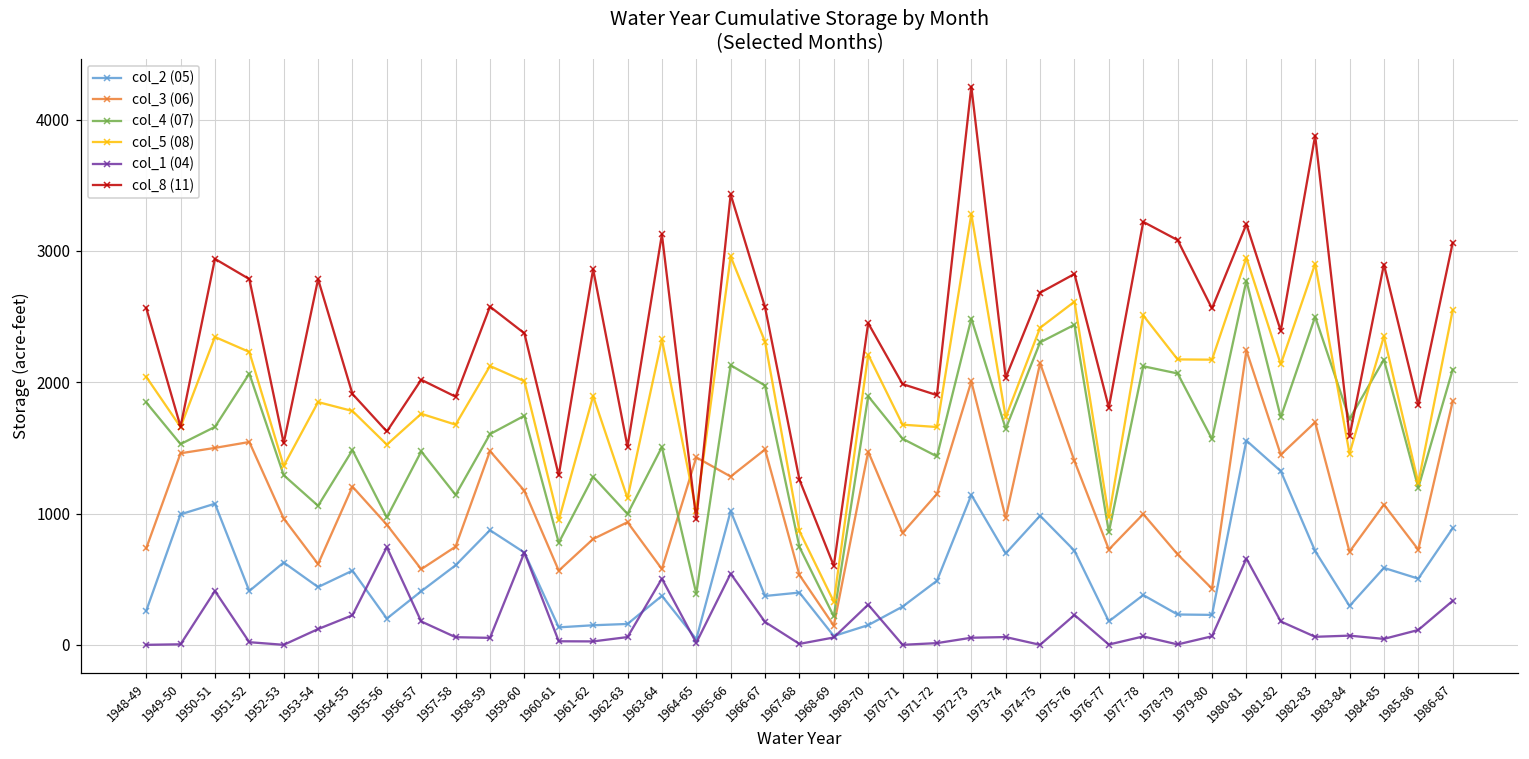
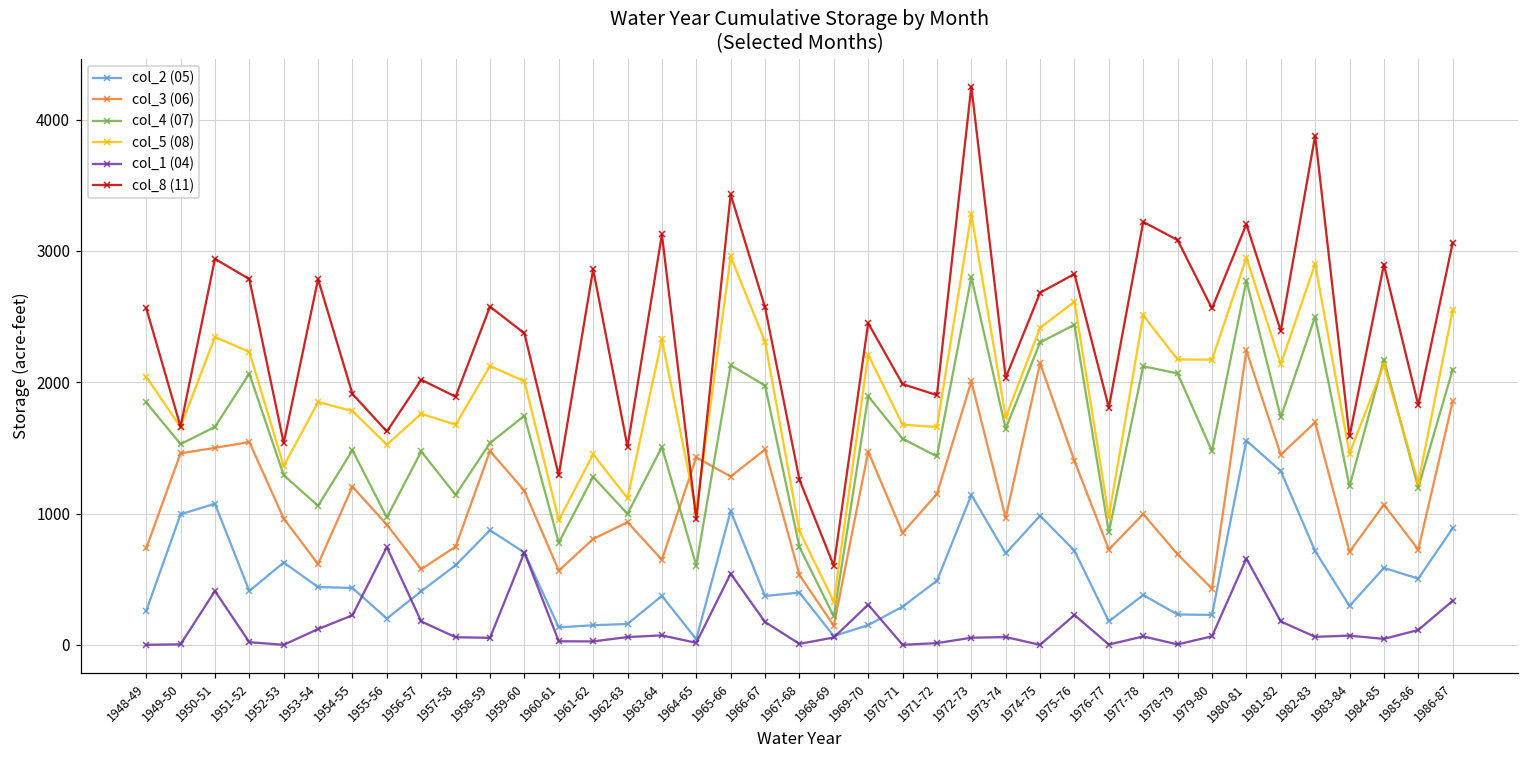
col_2 (05), 1954-55: 570 -> 430
col_4 (07), 1958-59: 1610 -> 1540
col_5 (08), 1961-62: 1900 -> 1450
col_3 (06), 1963-64: 580 -> 650
col_1 (04), 1963-64: 500 -> 70
col_4 (07), 1964-65: 390 -> 600
col_4 (07), 1972-73: 2490 -> 2800
col_4 (07), 1979-80: 1570 -> 1470
col_4 (07), 1983-84: 1720 -> 1210
col_5 (08), 1984-85: 2350 -> 2140
